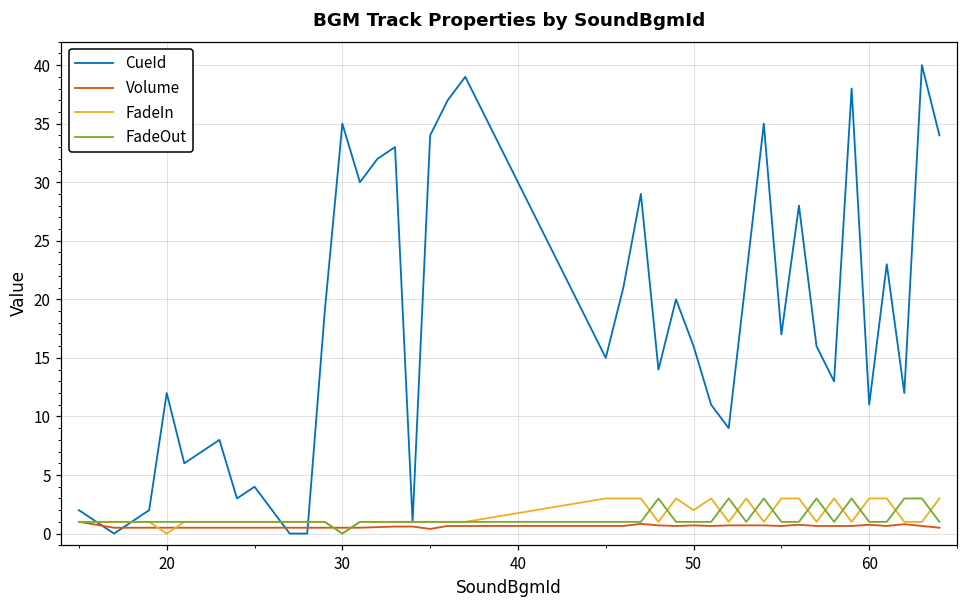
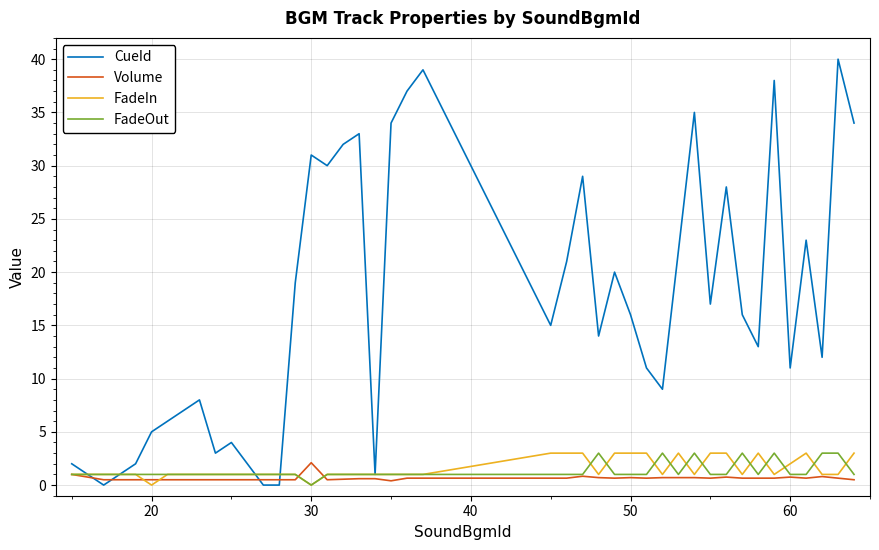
CueId, 20: 12 -> 5
CueId, 30: 35 -> 31
Volume, 30: 0.5 -> 2.1
FadeIn, 50: 2 -> 3
FadeIn, 60: 3 -> 2
